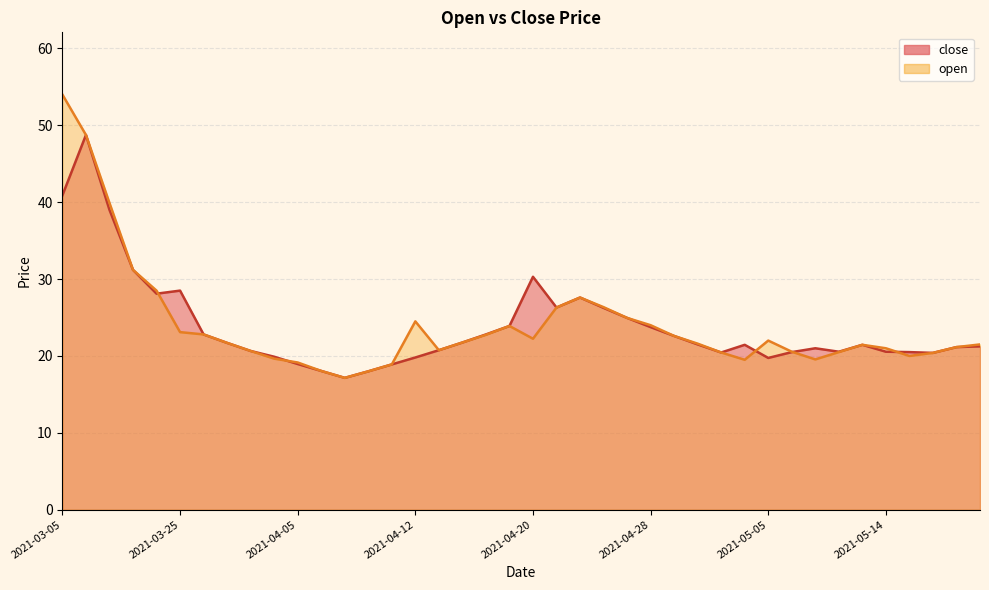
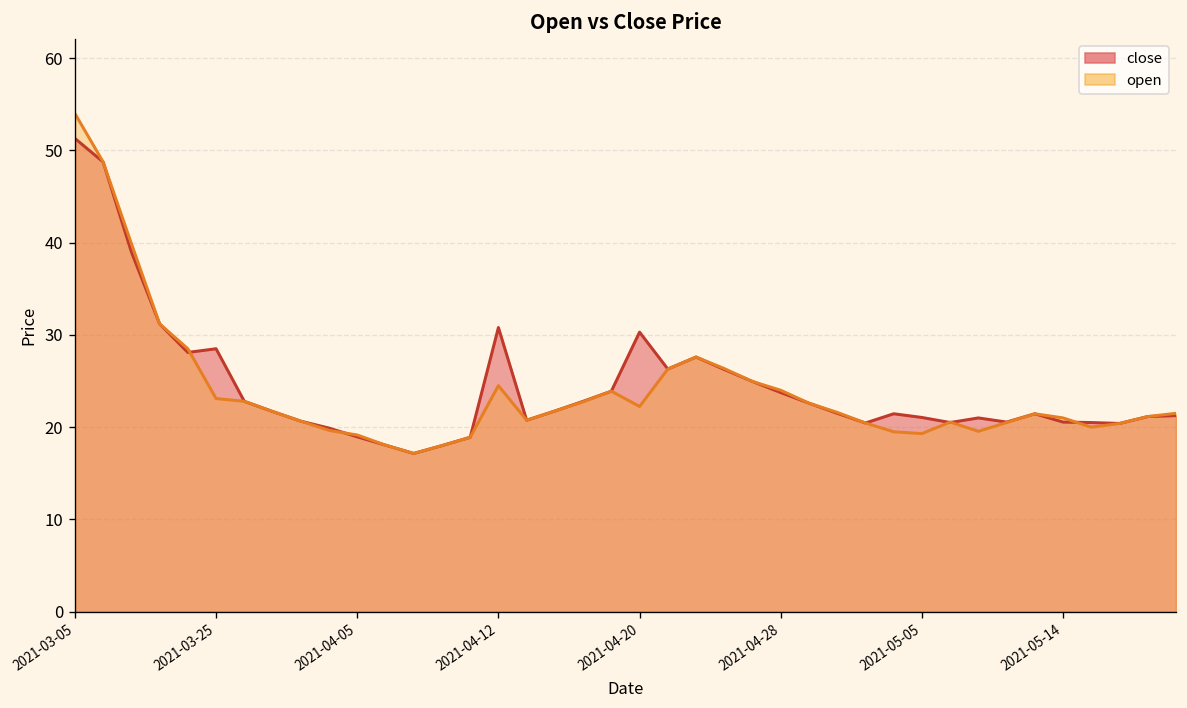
close, 2021-03-05: 41 -> 51
close, 2021-04-12: 20 -> 31
close, 2021-05-05: 20 -> 21
open, 2021-05-05: 22 -> 19
